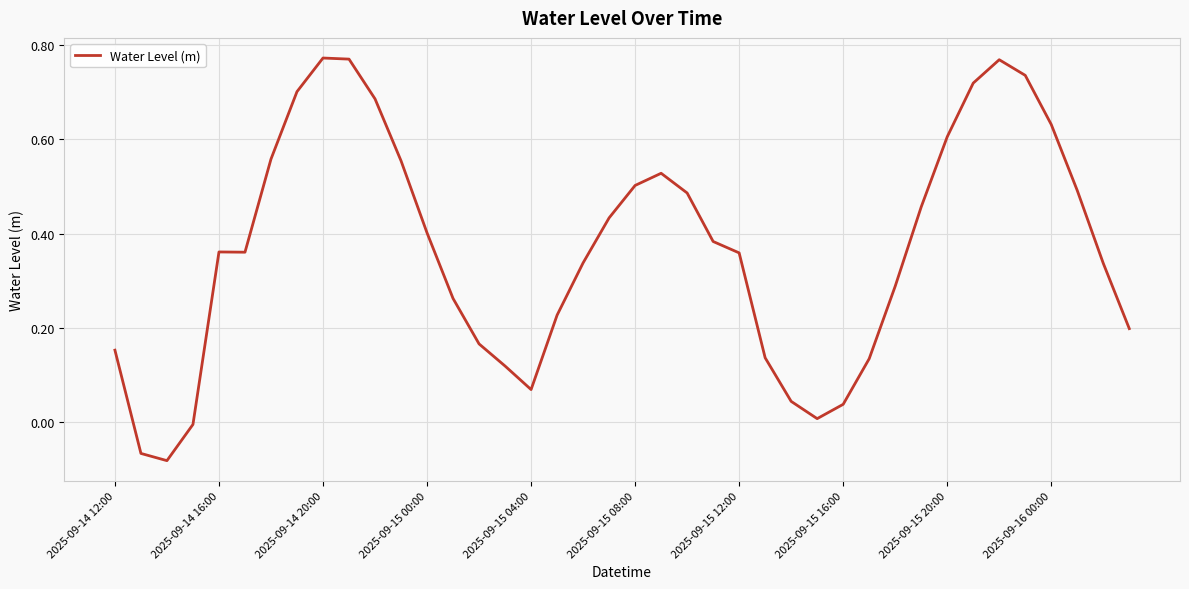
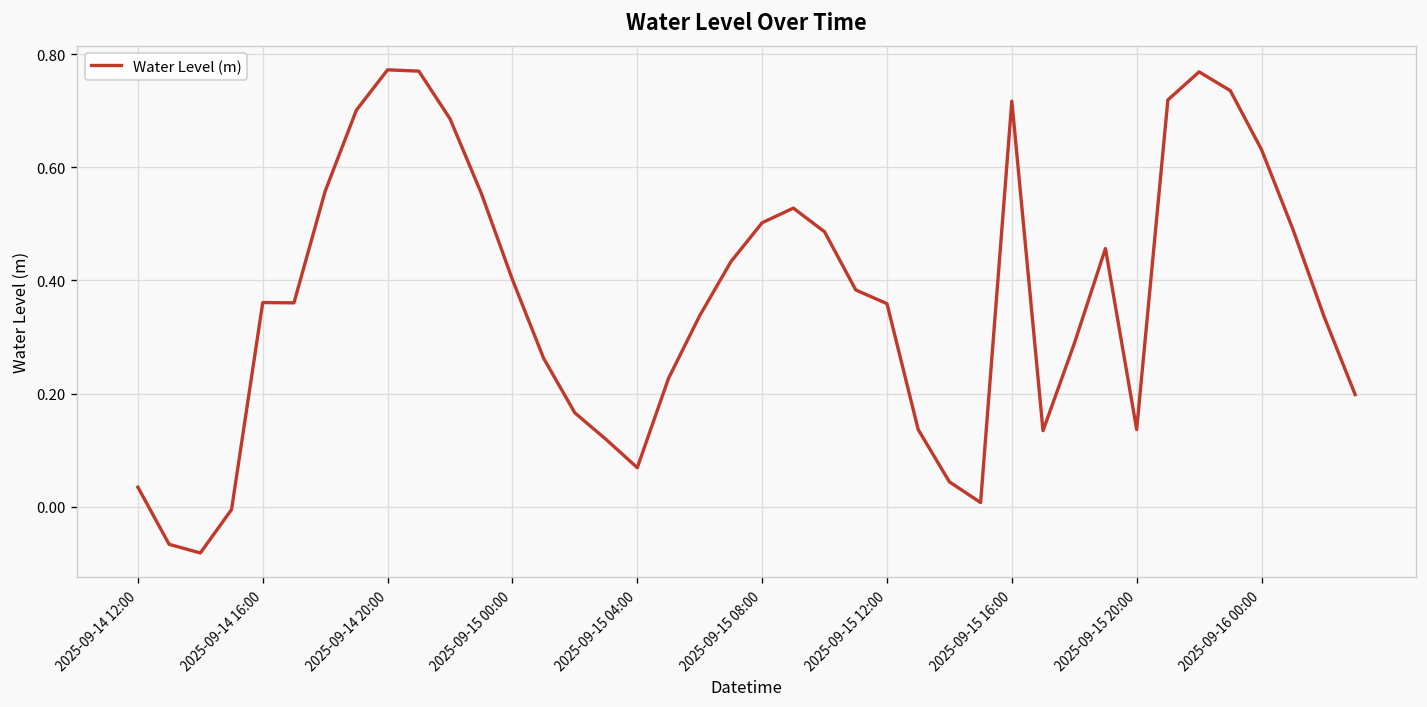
2025-09-14 12:00: 0.15 -> 0.03
2025-09-15 16:00: 0.04 -> 0.72
2025-09-15 20:00: 0.61 -> 0.14
